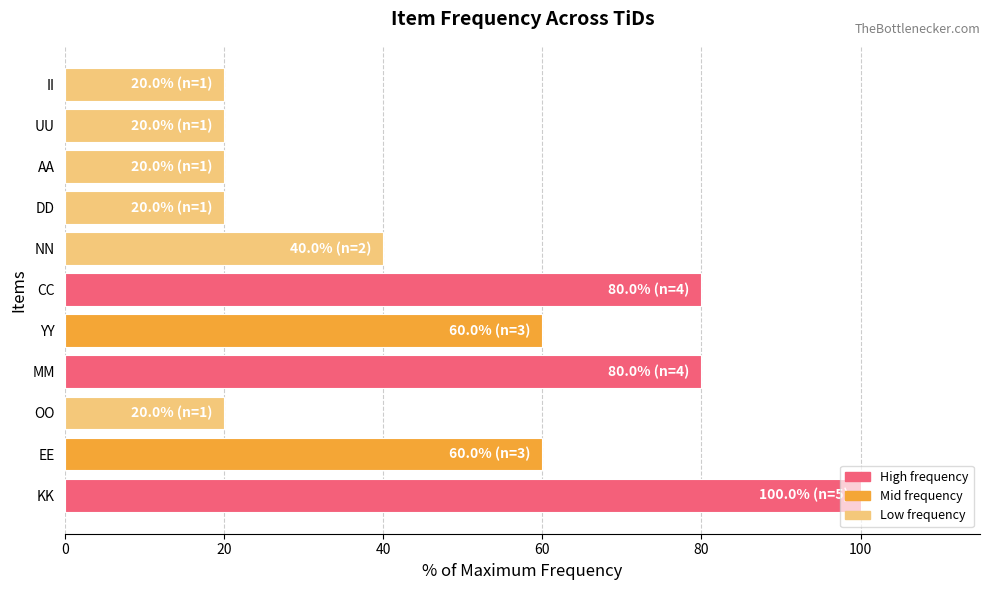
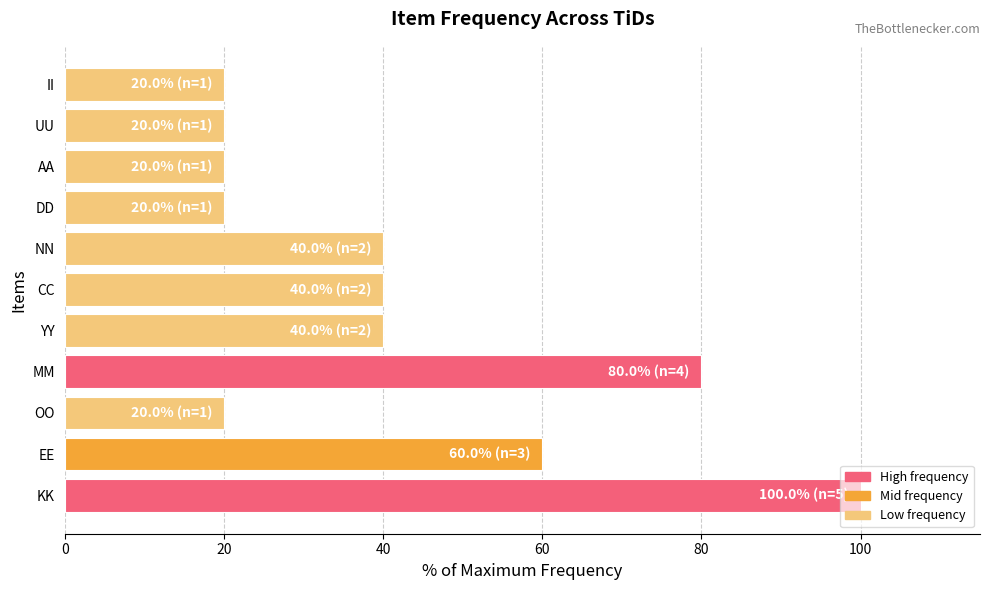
CC: 80.0% (n=4) -> 40.0% (n=2)
YY: 60.0% (n=3) -> 40.0% (n=2)
